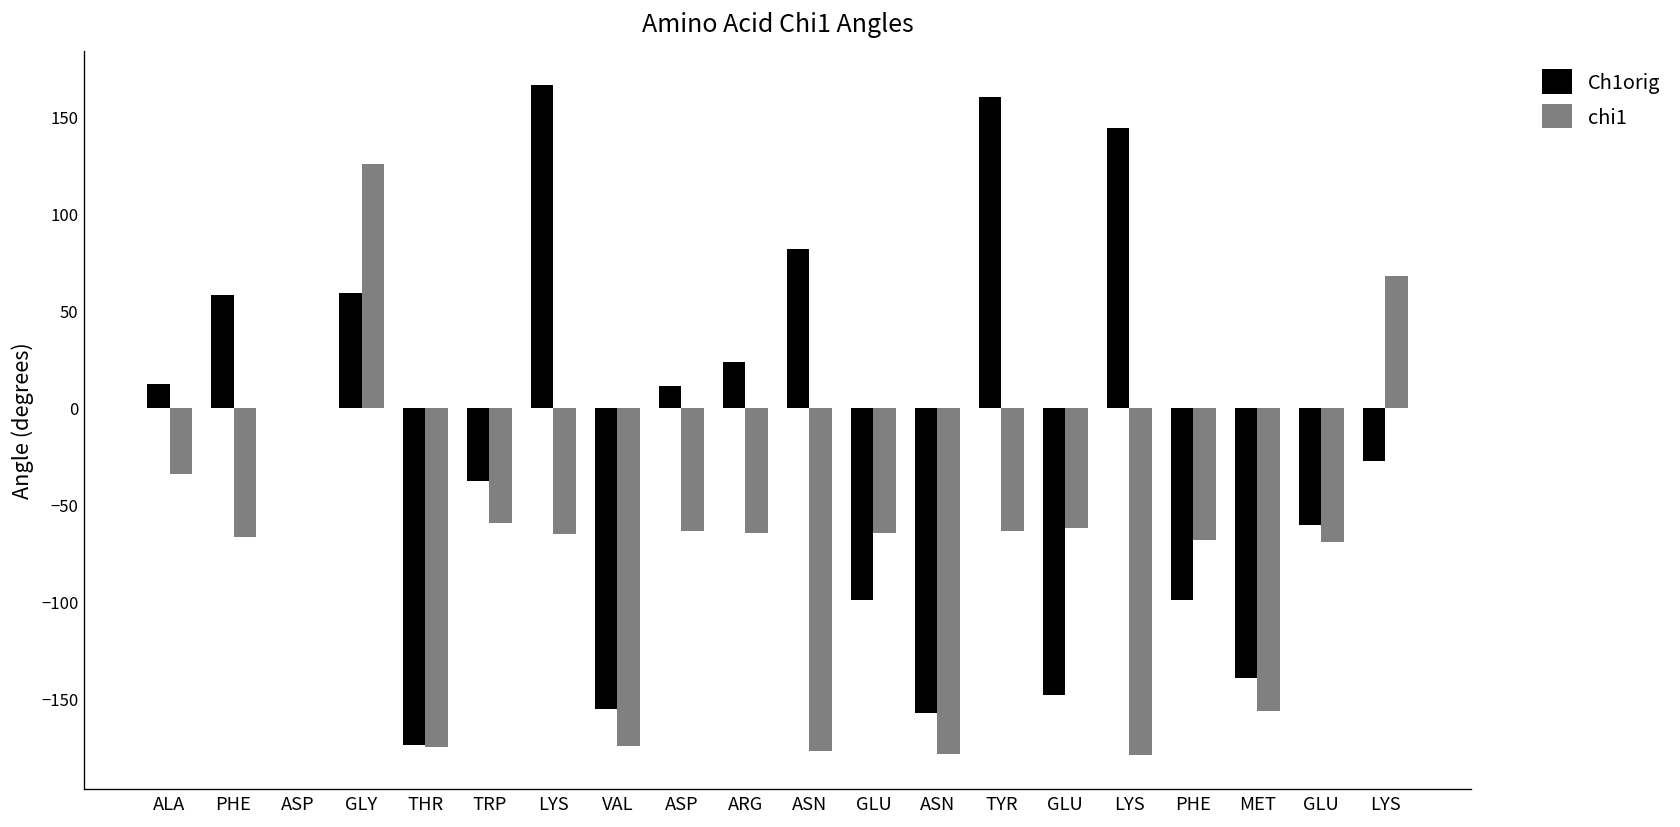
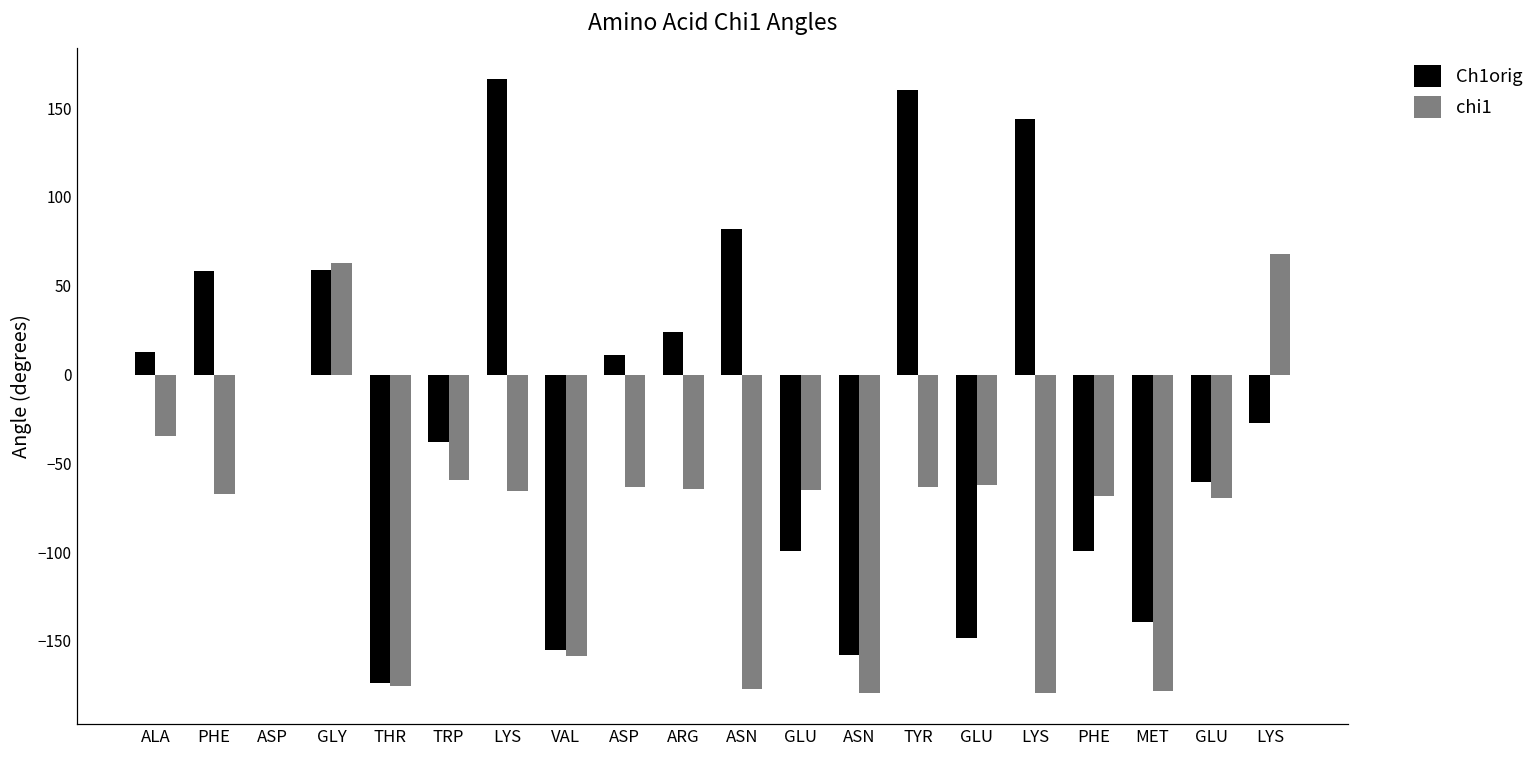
chi1, GLY: 126 -> 63
chi1, VAL: -175 -> -158
chi1, MET: -156 -> -178
